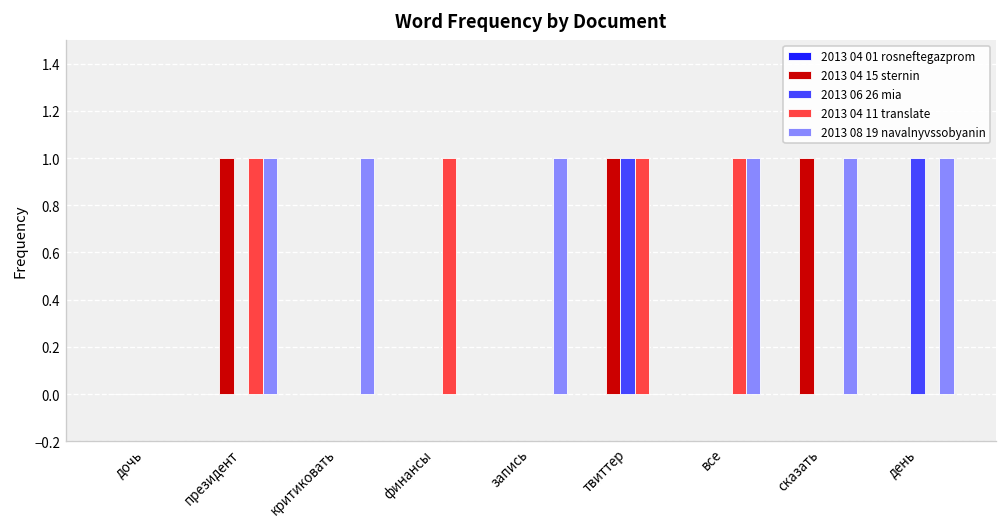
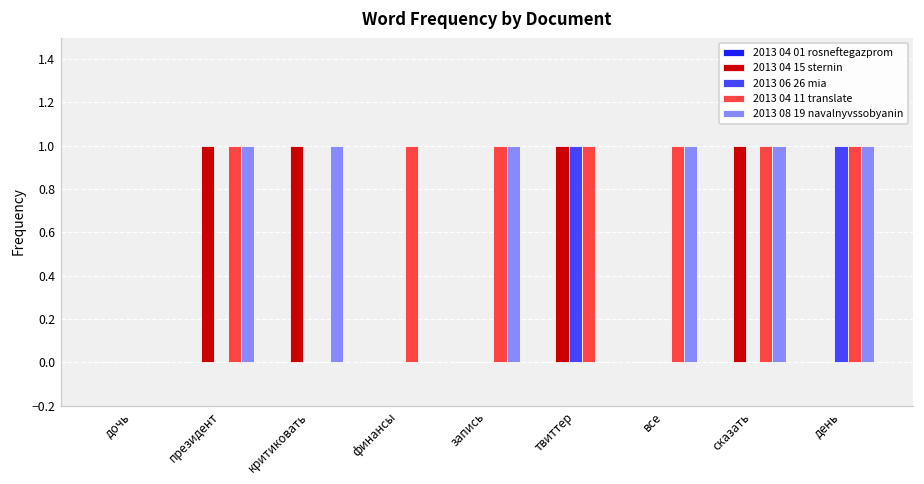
2013 04 15 sternin, критиковать: 0 -> 1
2013 04 11 translate, запись: 0 -> 1
2013 04 11 translate, сказать: 0 -> 1
2013 04 11 translate, день: 0 -> 1
